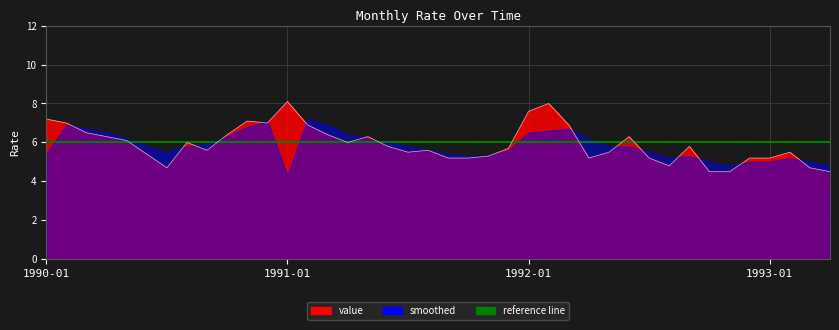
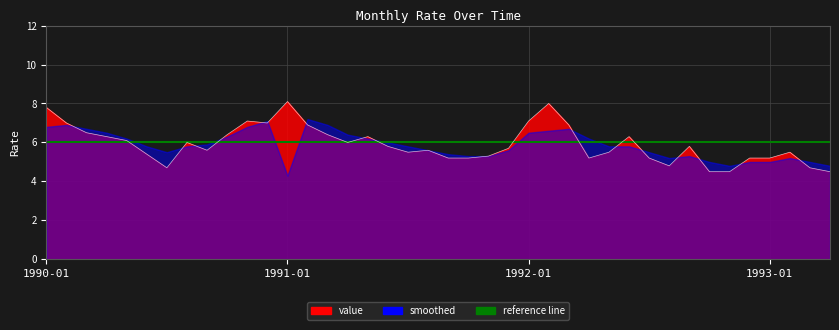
value, 1990-01: 7.2 -> 7.8
smoothed, 1990-01: 5.4 -> 6.8
value, 1992-01: 7.6 -> 7.1
